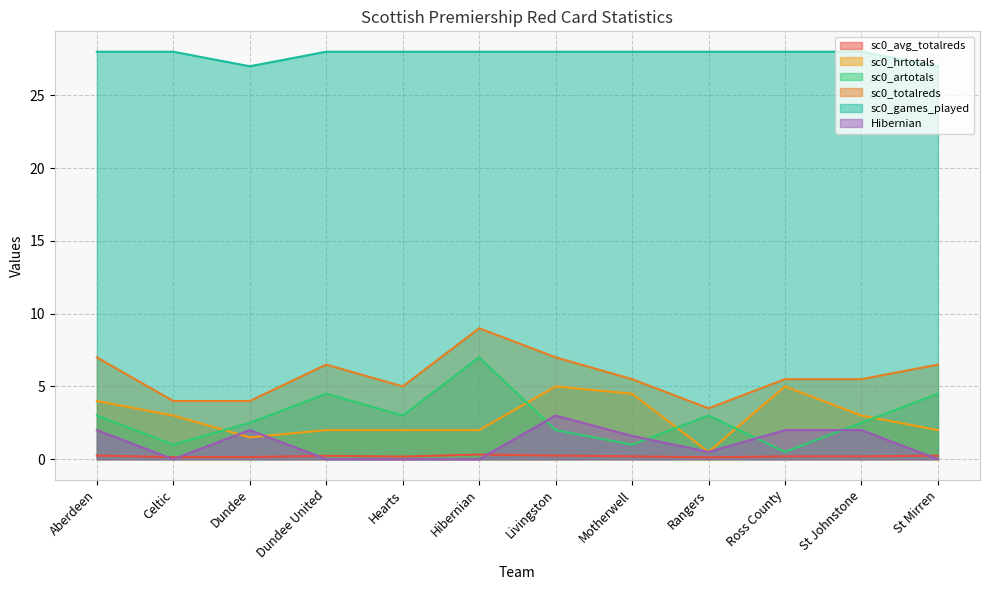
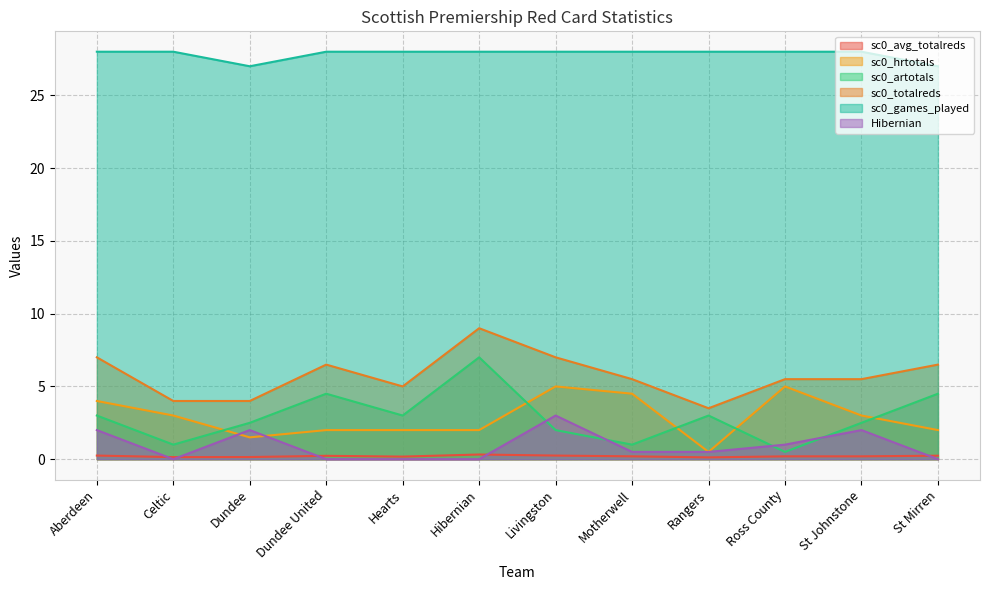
Hibernian, Motherwell: 1.6 -> 0.5
Hibernian, Ross County: 2 -> 1
